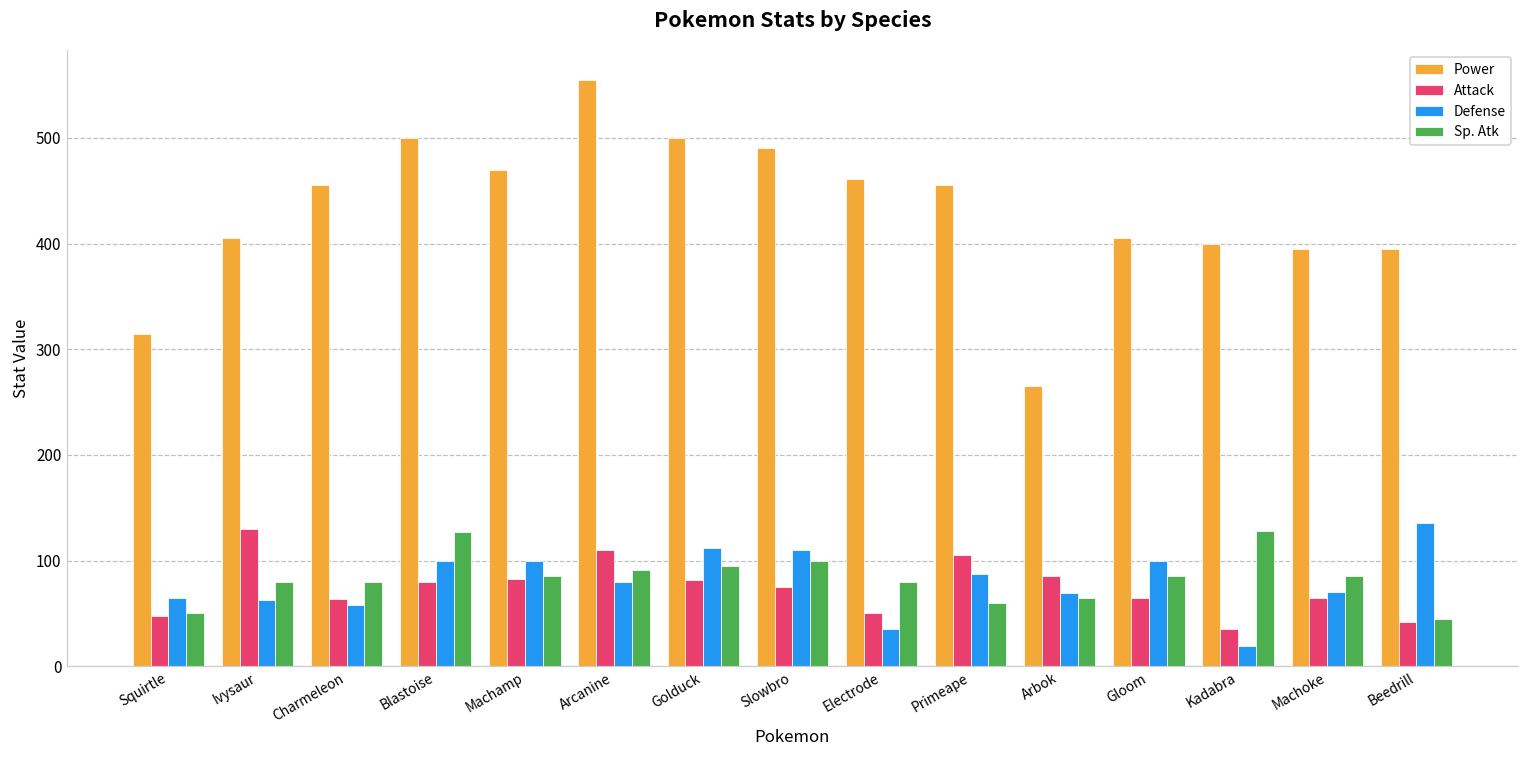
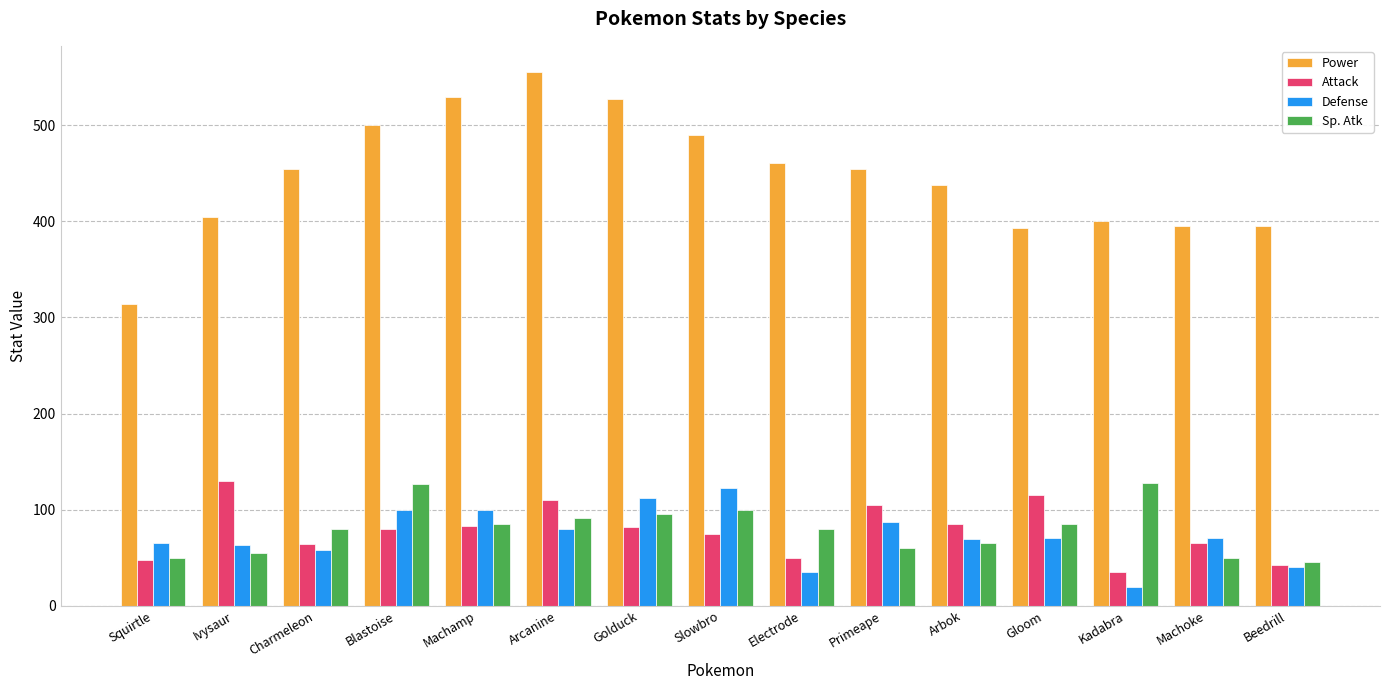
Sp. Atk, Ivysaur: 80 -> 60
Power, Machamp: 470 -> 530
Power, Golduck: 500 -> 530
Defense, Slowbro: 110 -> 120
Power, Arbok: 270 -> 440
Power, Gloom: 410 -> 390
Attack, Gloom: 70 -> 120
Defense, Gloom: 100 -> 70
Sp. Atk, Machoke: 90 -> 50
Defense, Beedrill: 140 -> 40
